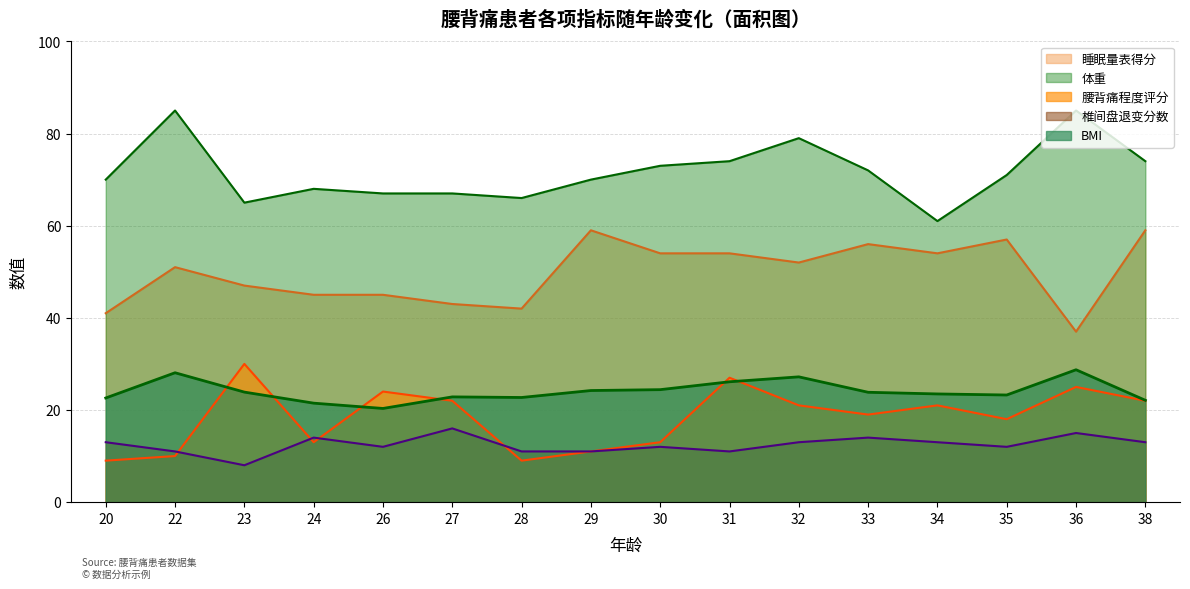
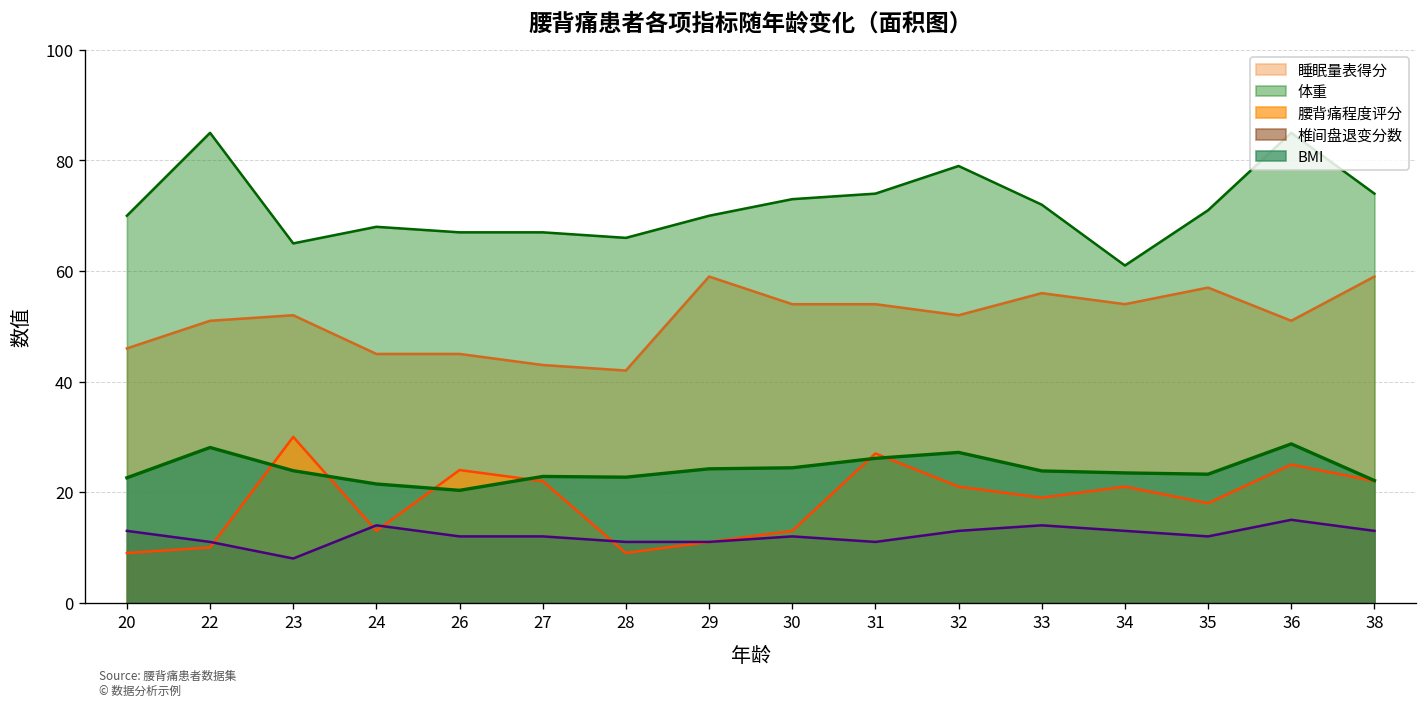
睡眠量表得分, 20: 41 -> 46
睡眠量表得分, 23: 47 -> 52
椎间盘退变分数, 27: 16 -> 12
睡眠量表得分, 36: 37 -> 51
